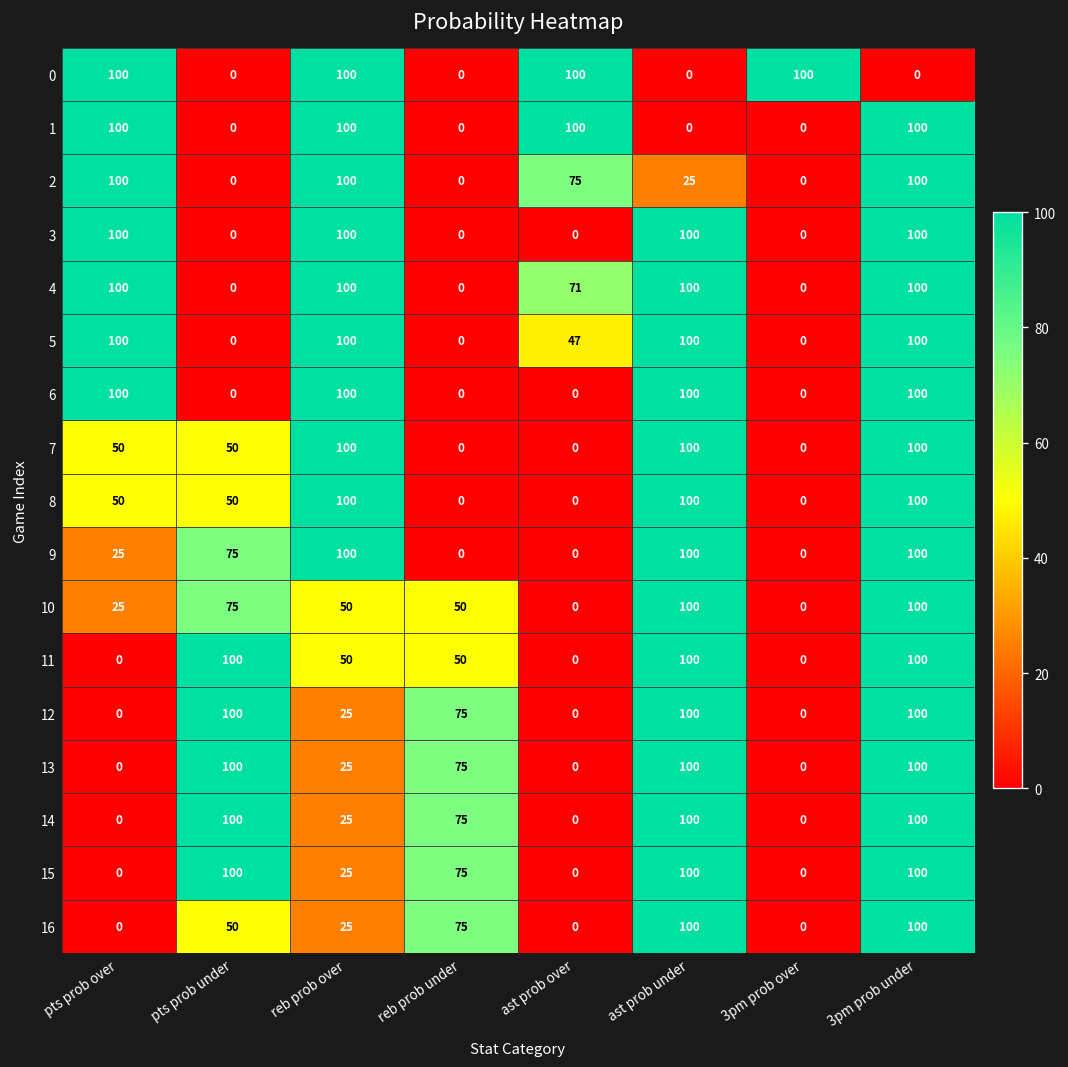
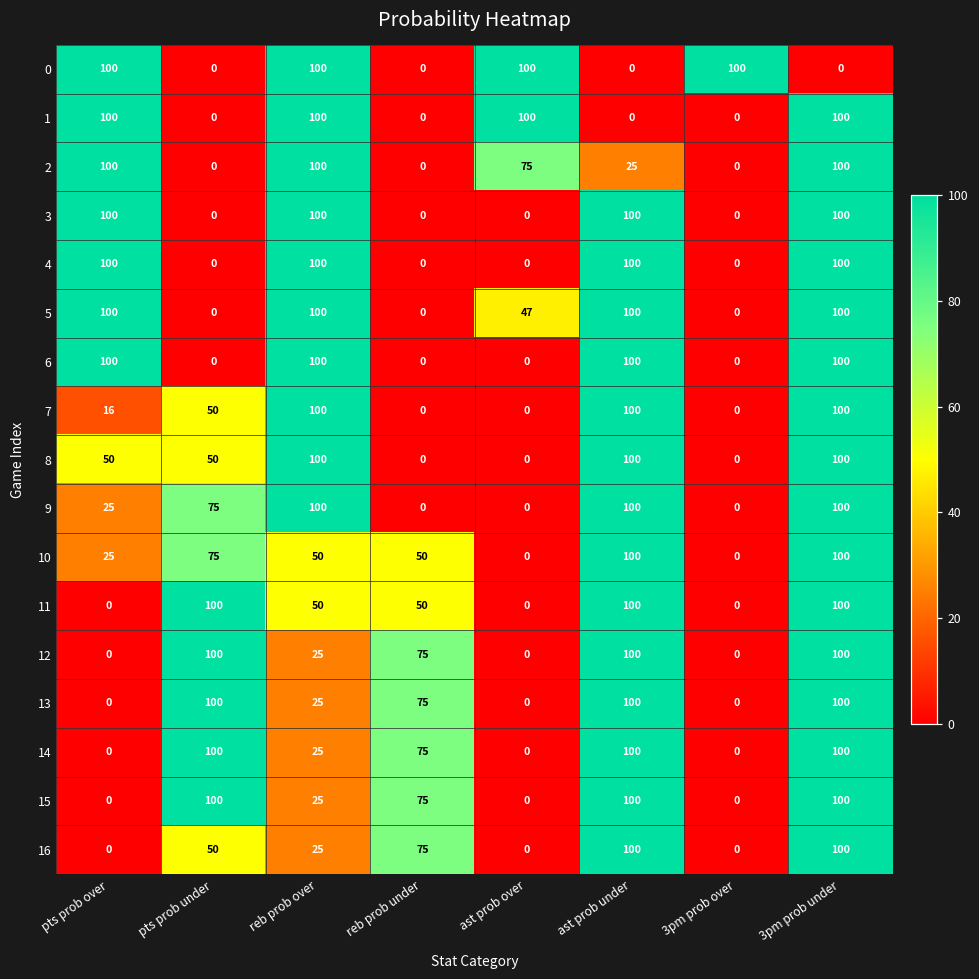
4, ast prob over: 71 -> 0
7, pts prob over: 50 -> 16
